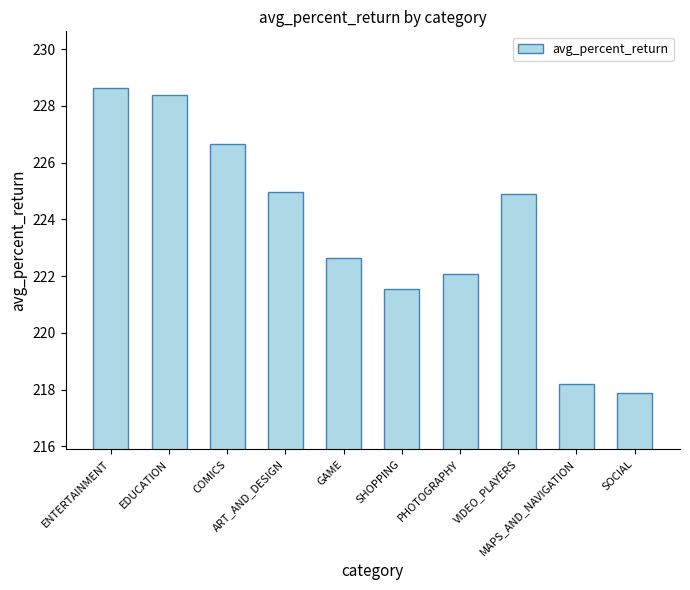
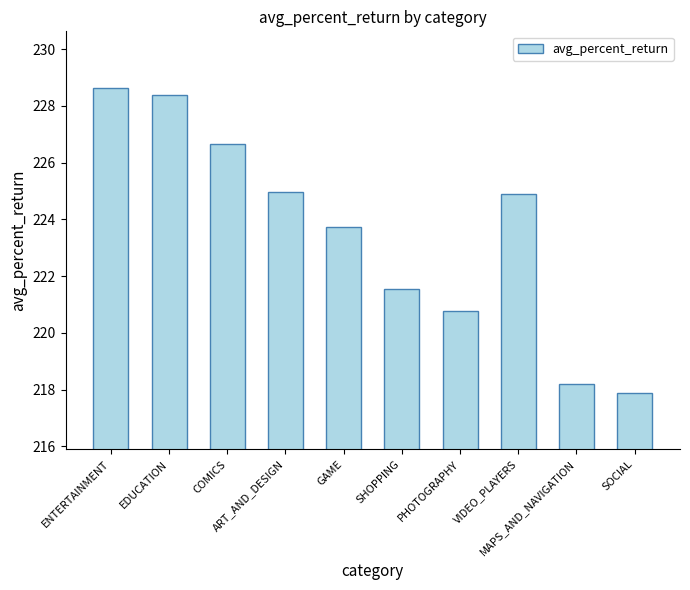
GAME: 222.6 -> 223.7
PHOTOGRAPHY: 222.1 -> 220.8
